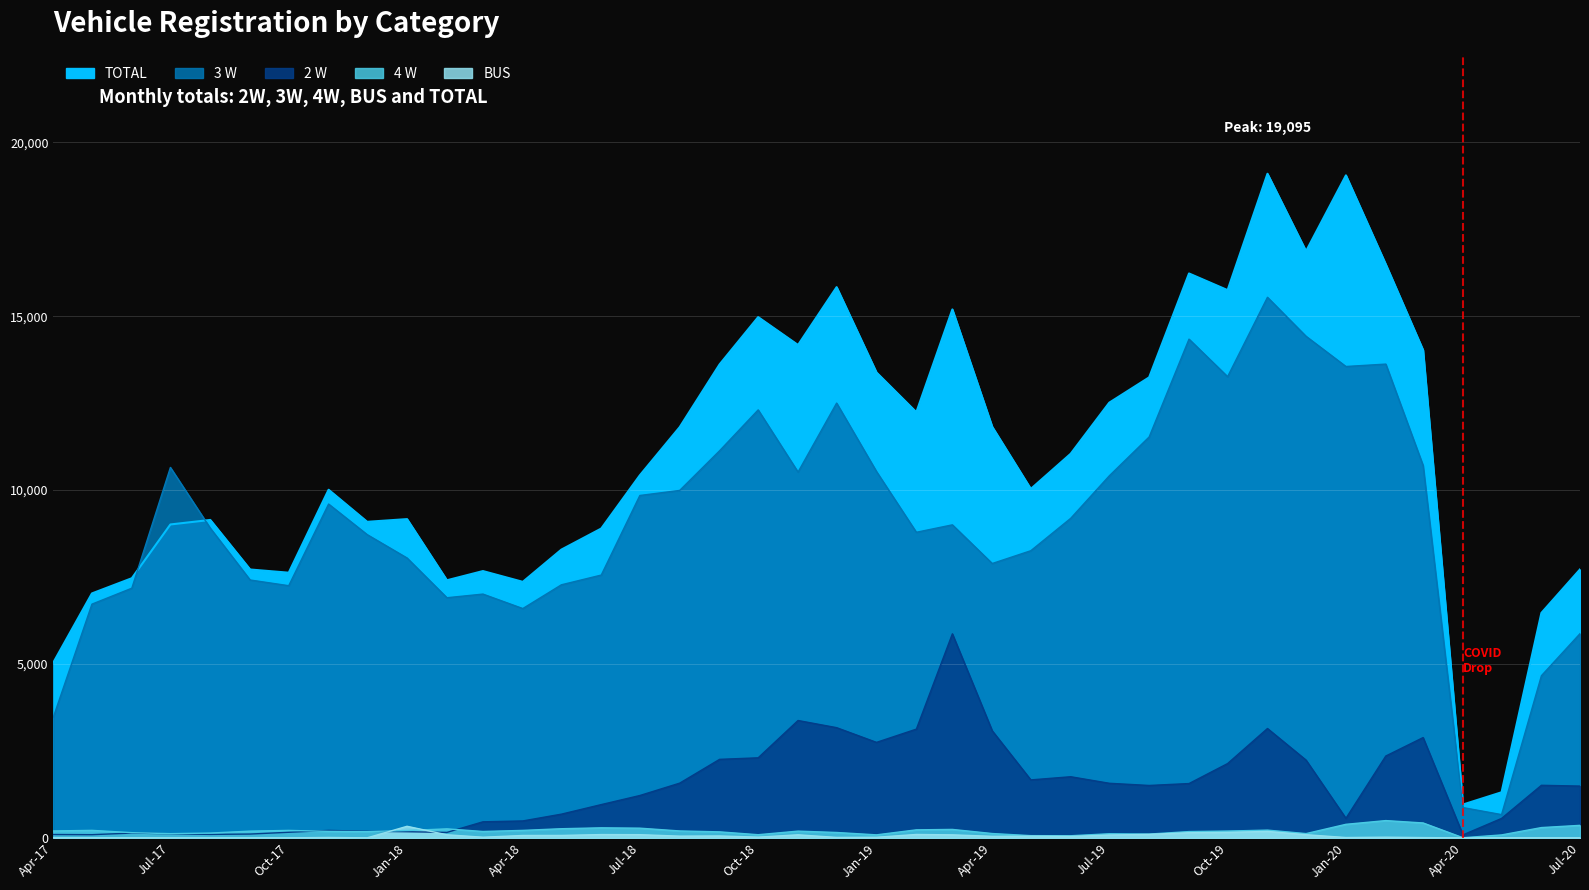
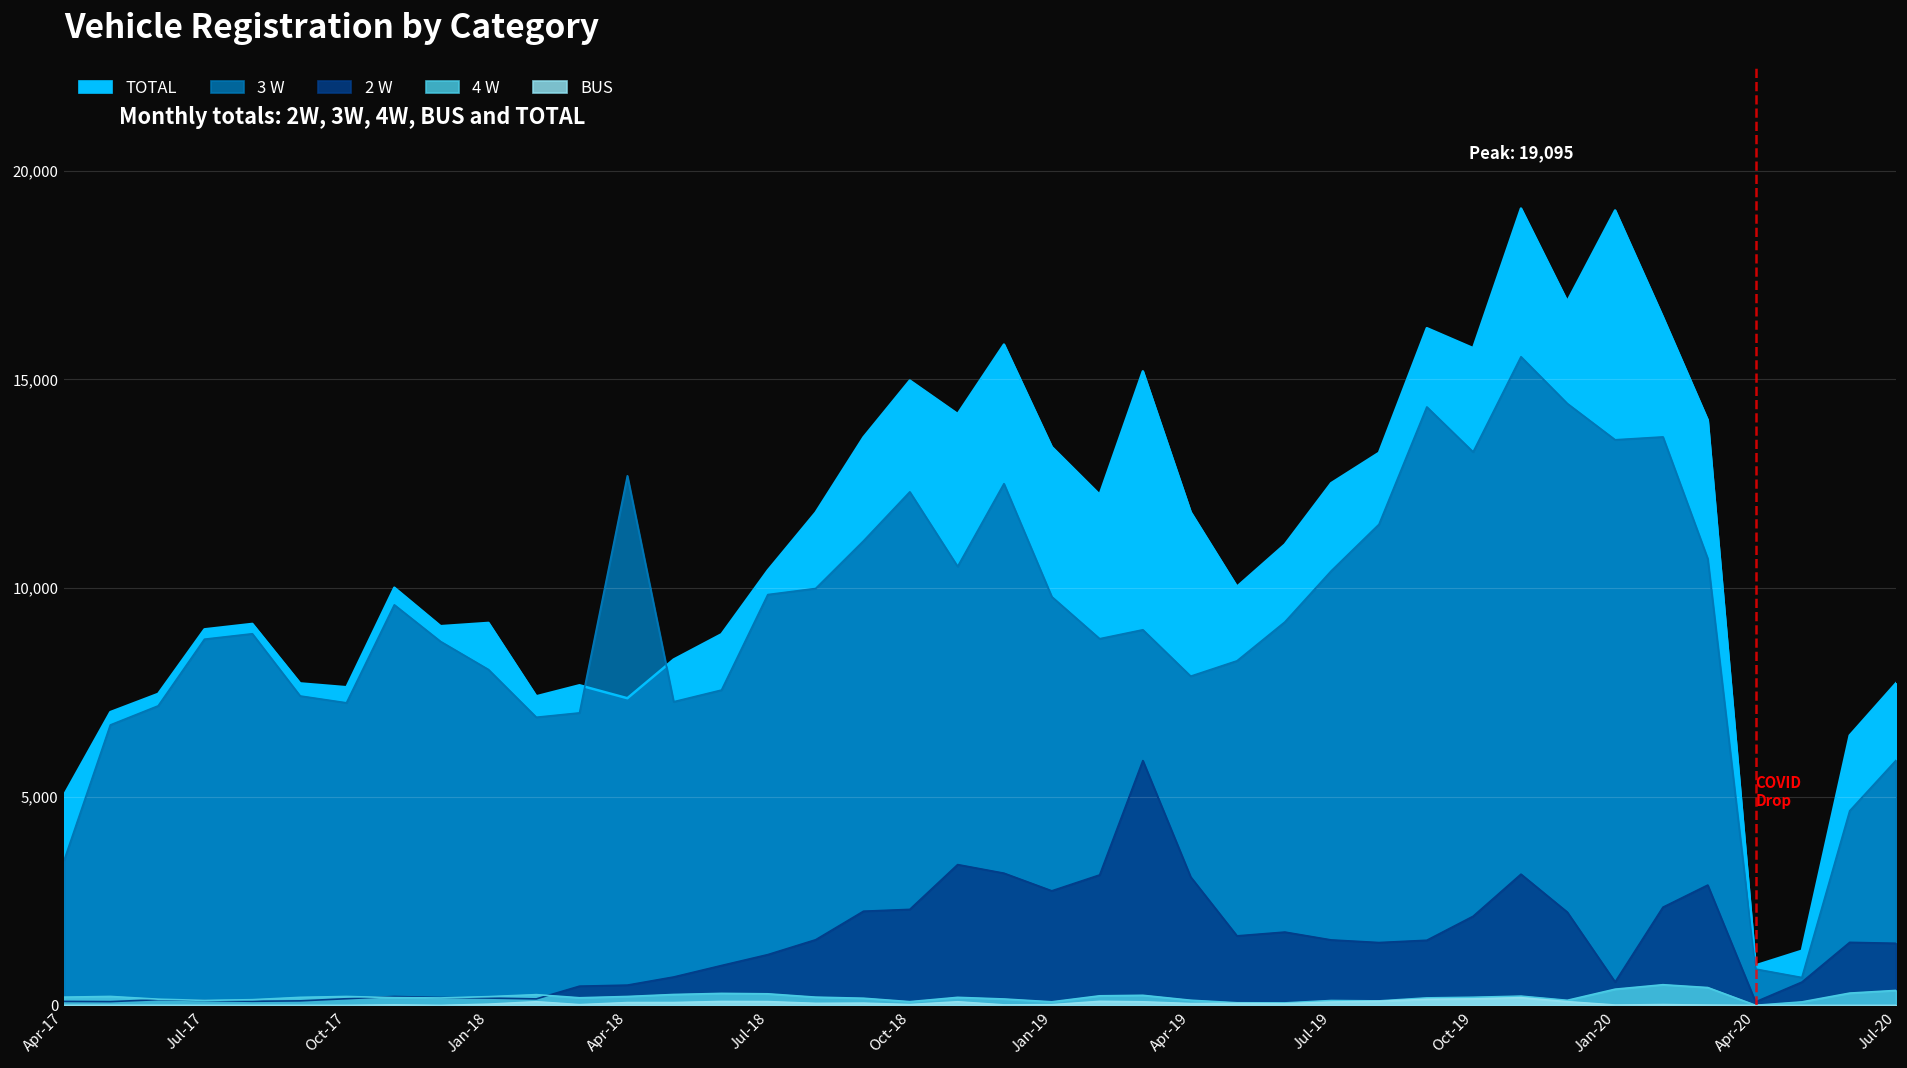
3 W, Jul-17: 10,700 -> 8,800
BUS, Jan-18: 300 -> 0
3 W, Apr-18: 6,600 -> 12,700
3 W, Jan-19: 10,500 -> 9,800
